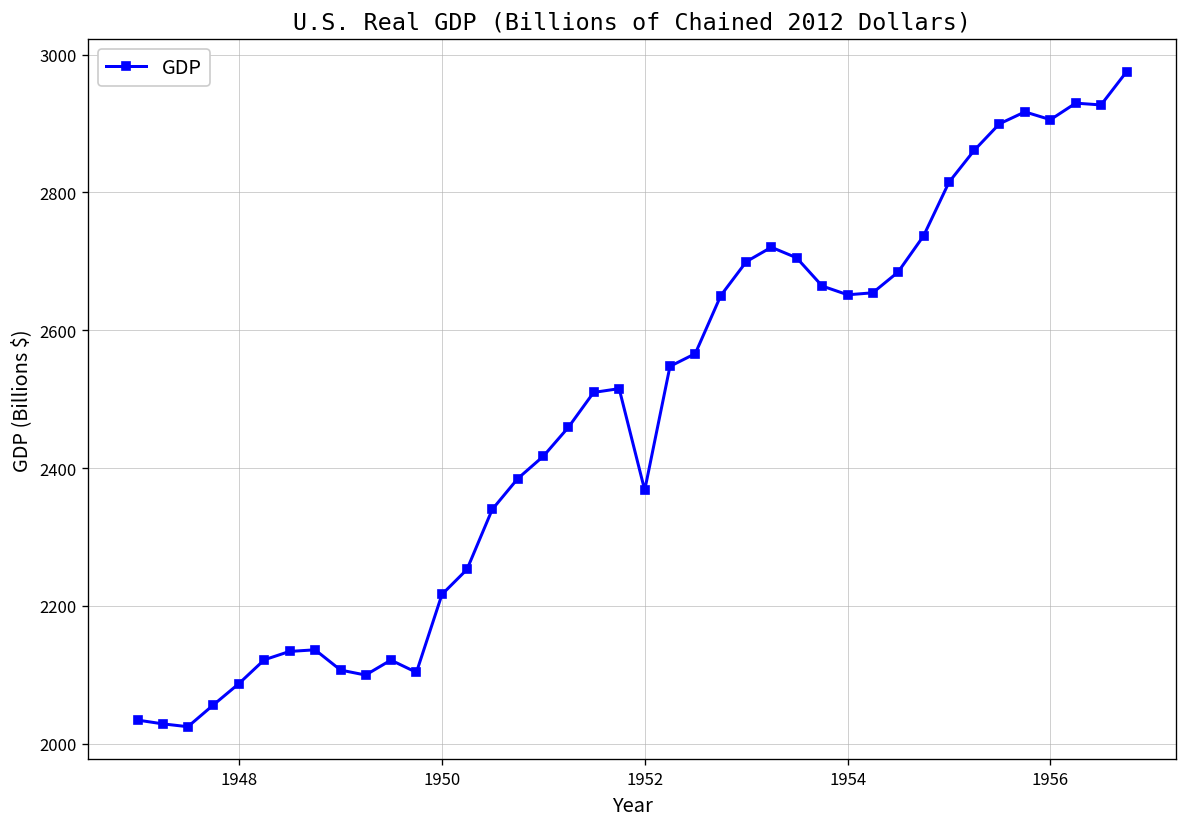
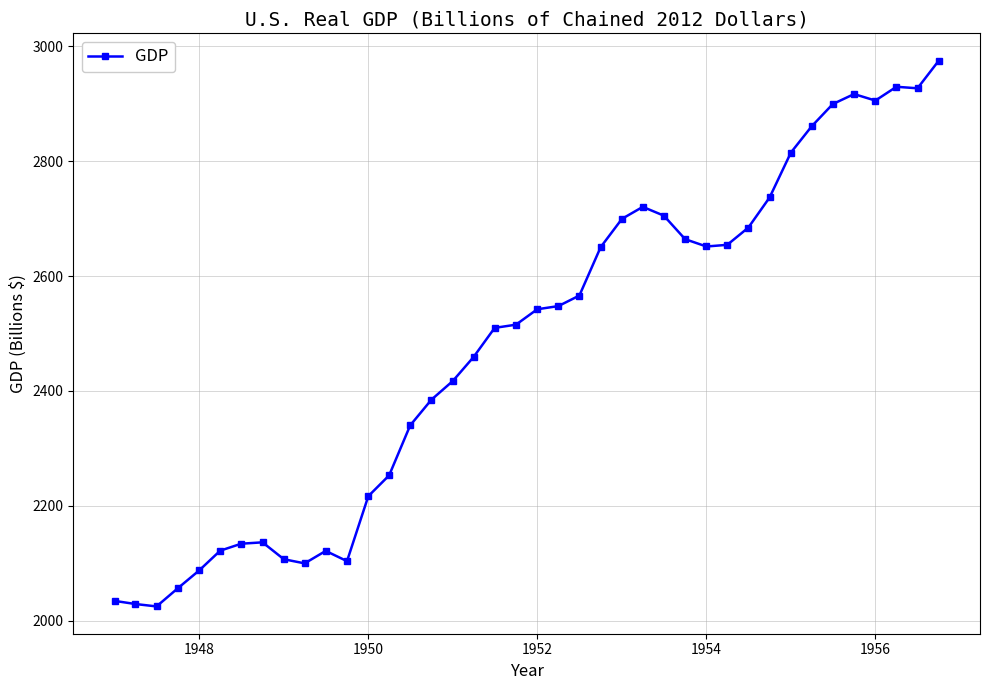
1952: 2370 -> 2540
